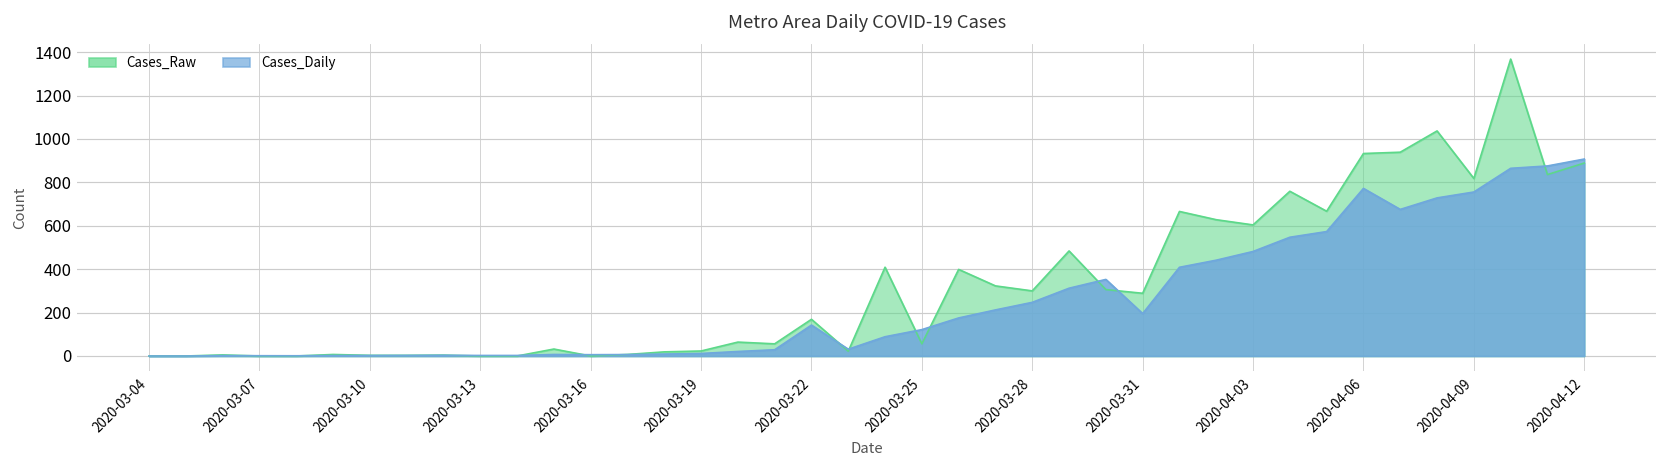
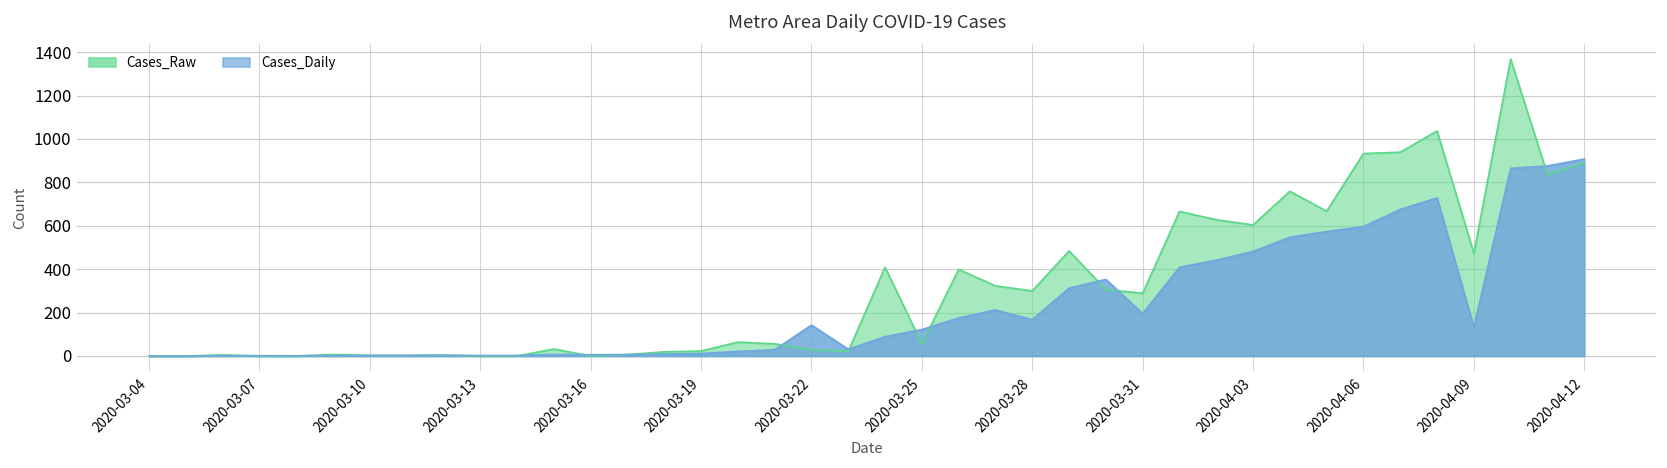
Cases_Raw, 2020-03-22: 170 -> 30
Cases_Daily, 2020-03-28: 250 -> 170
Cases_Daily, 2020-04-06: 770 -> 600
Cases_Raw, 2020-04-09: 820 -> 470
Cases_Daily, 2020-04-09: 760 -> 130
